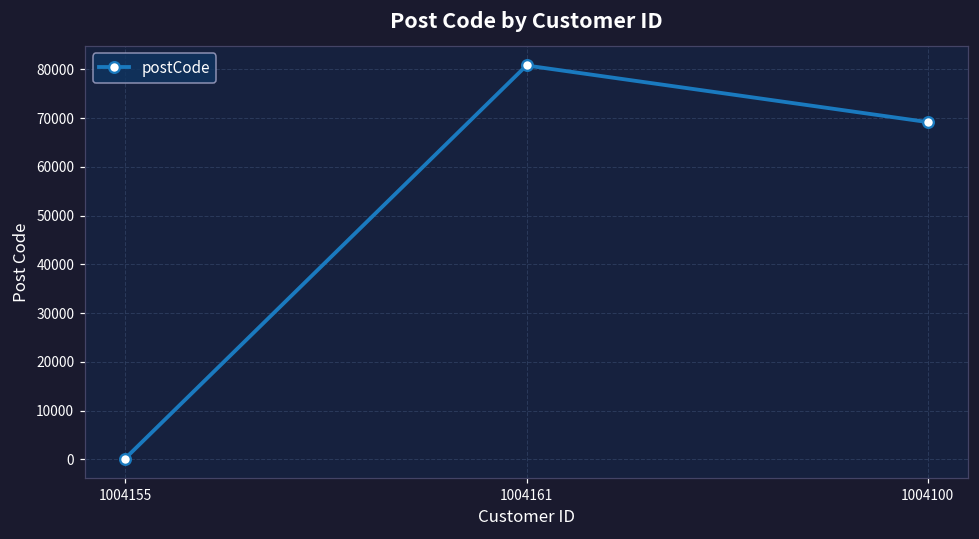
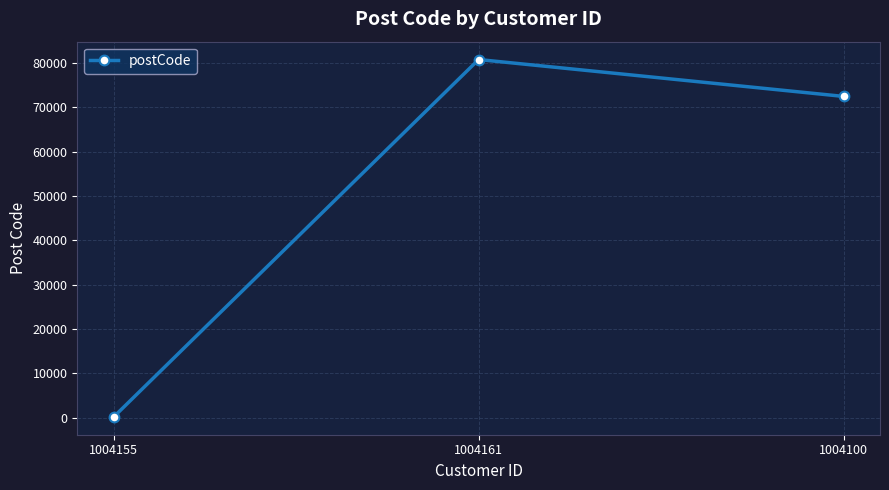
1004100: 69000 -> 72000
